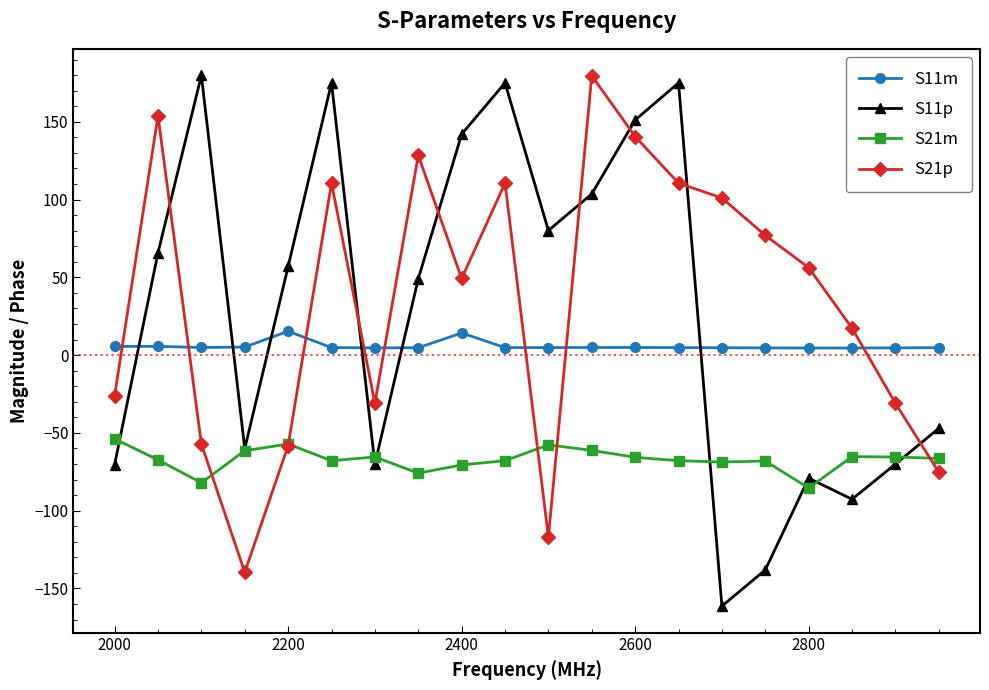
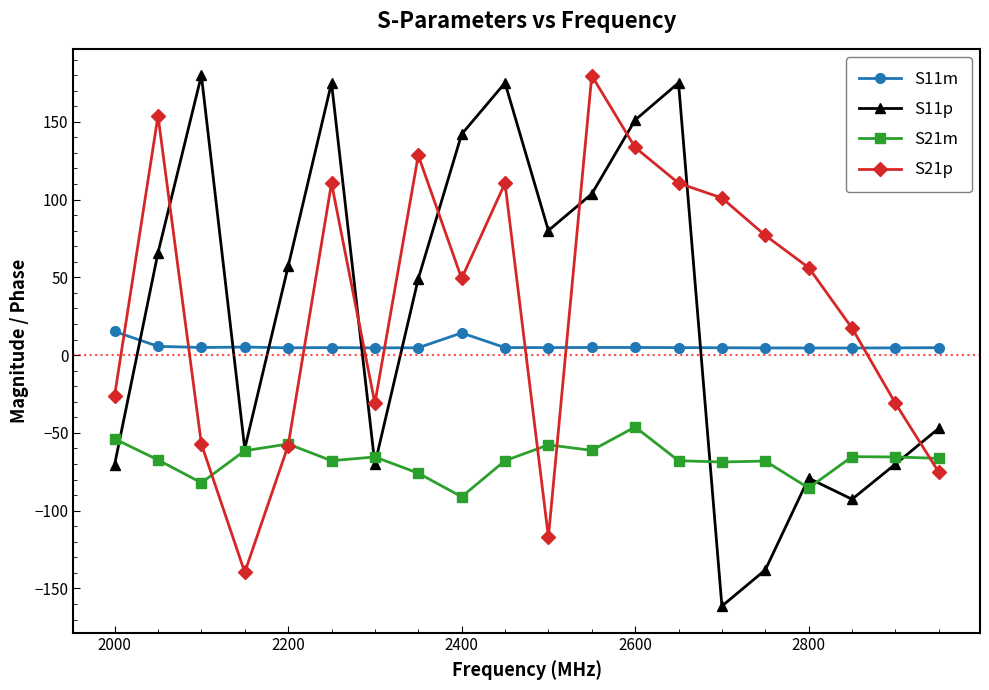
S11m, 2000: 6 -> 15
S11m, 2200: 15 -> 5
S21m, 2400: -71 -> -91
S21m, 2600: -66 -> -46
S21p, 2600: 140 -> 133
